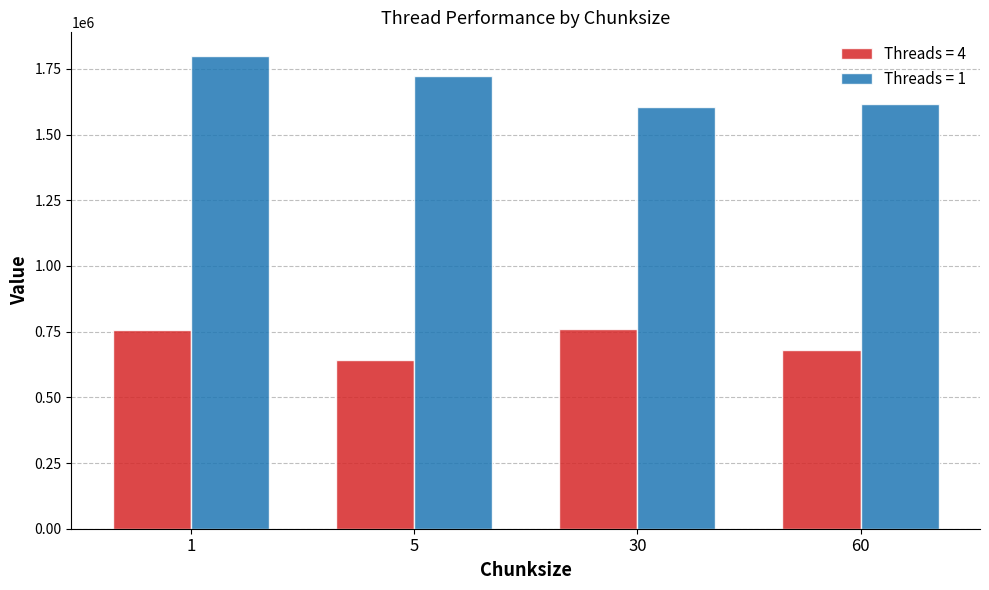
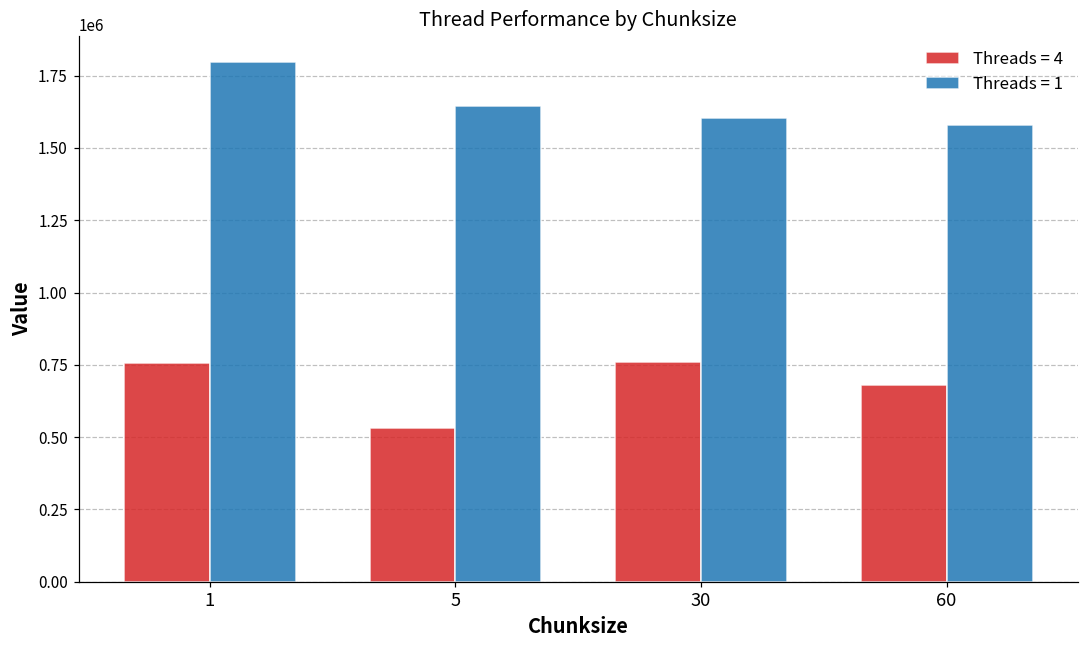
Threads = 4, 5: 640000 -> 530000
Threads = 1, 5: 1720000 -> 1640000
Threads = 1, 60: 1620000 -> 1580000
